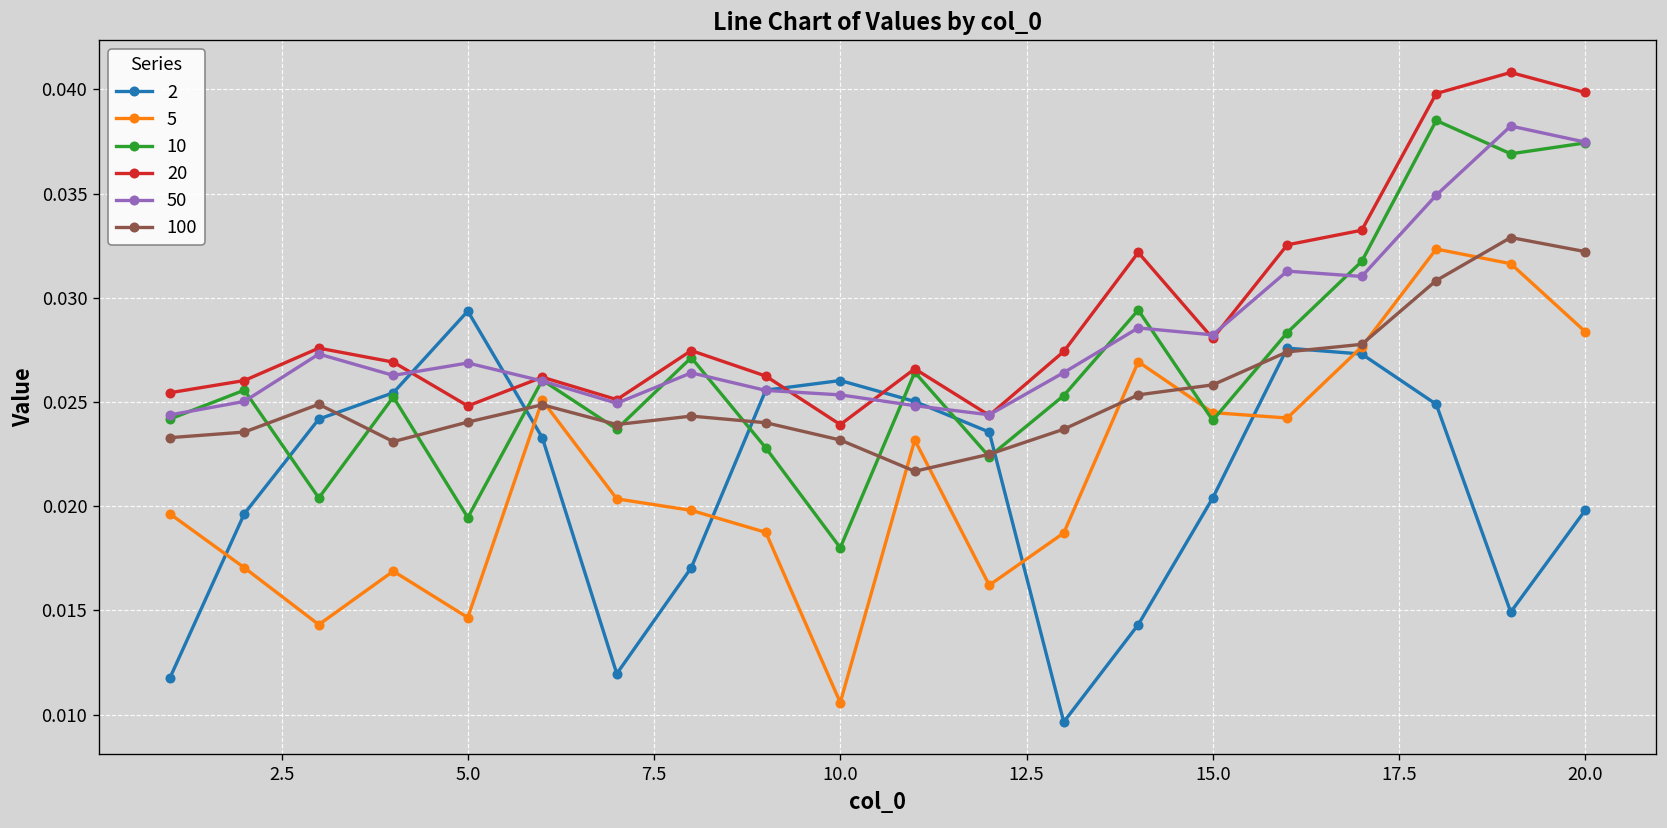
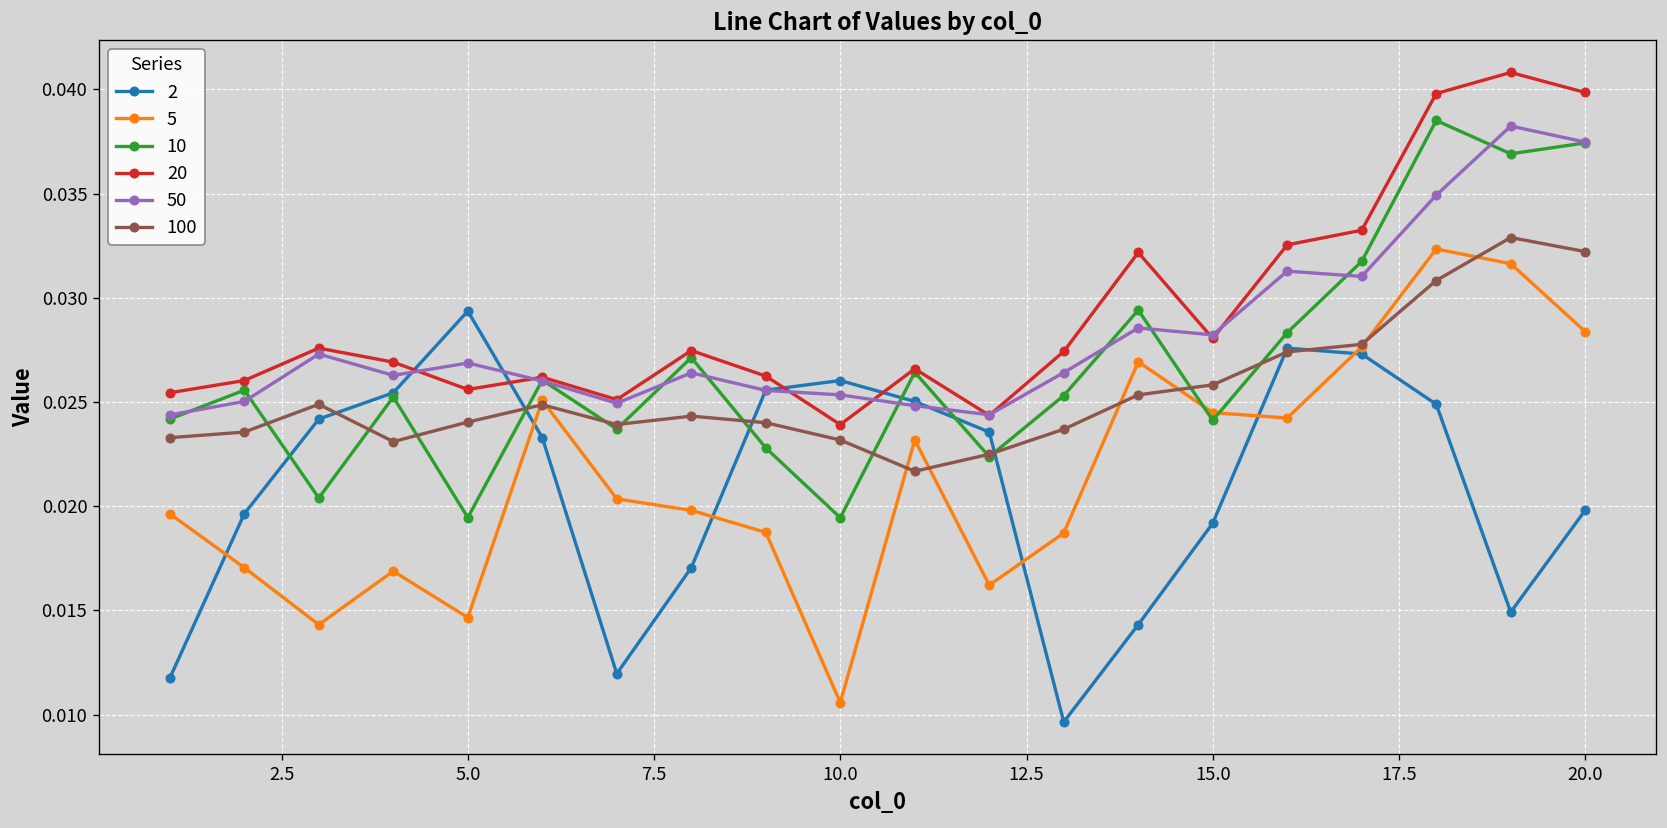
20, 5.0: 0.0248 -> 0.0256
10, 10.0: 0.0180 -> 0.0195
2, 15.0: 0.0204 -> 0.0192
